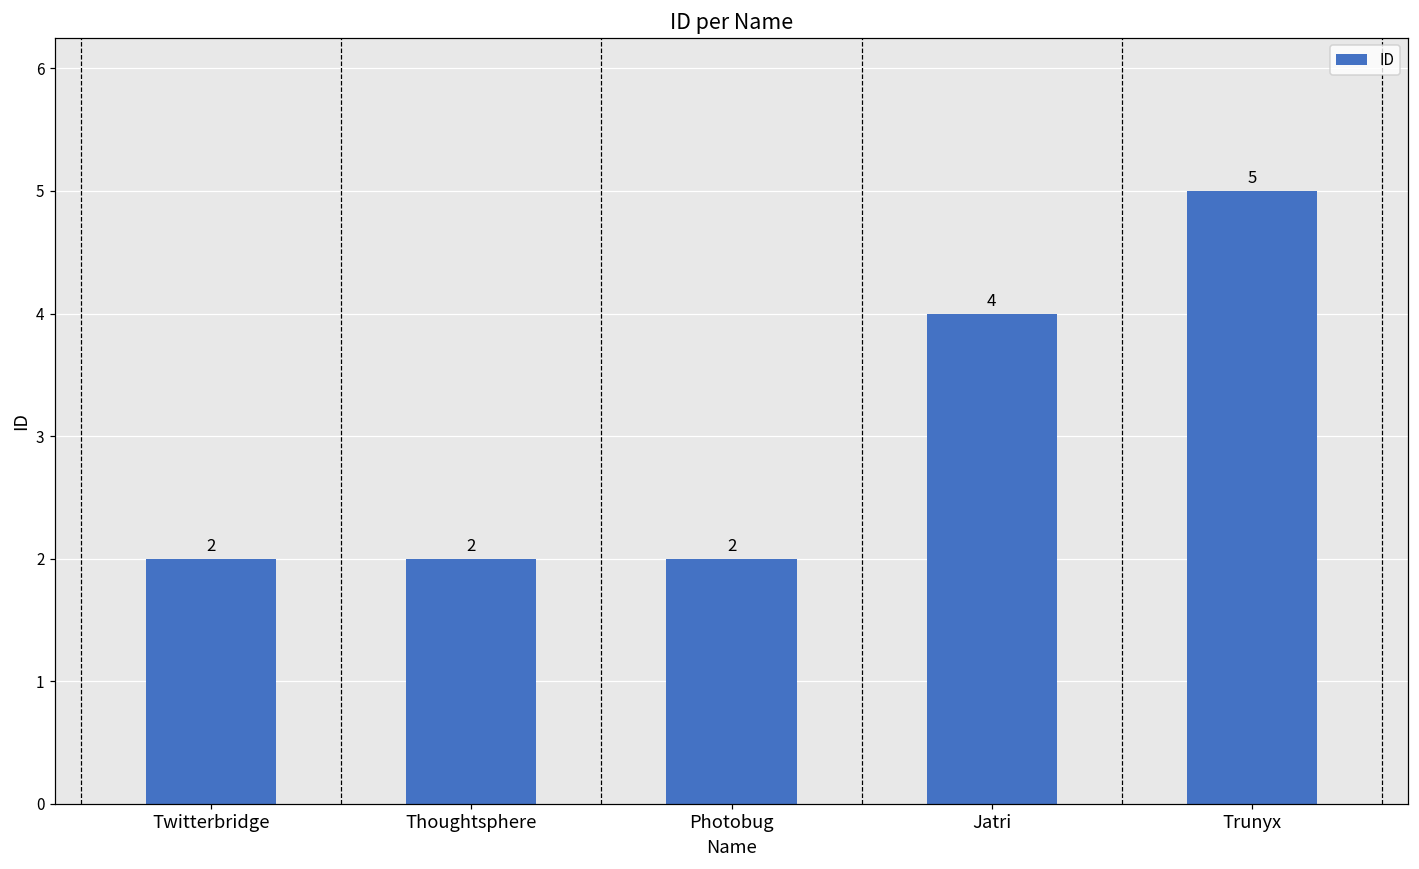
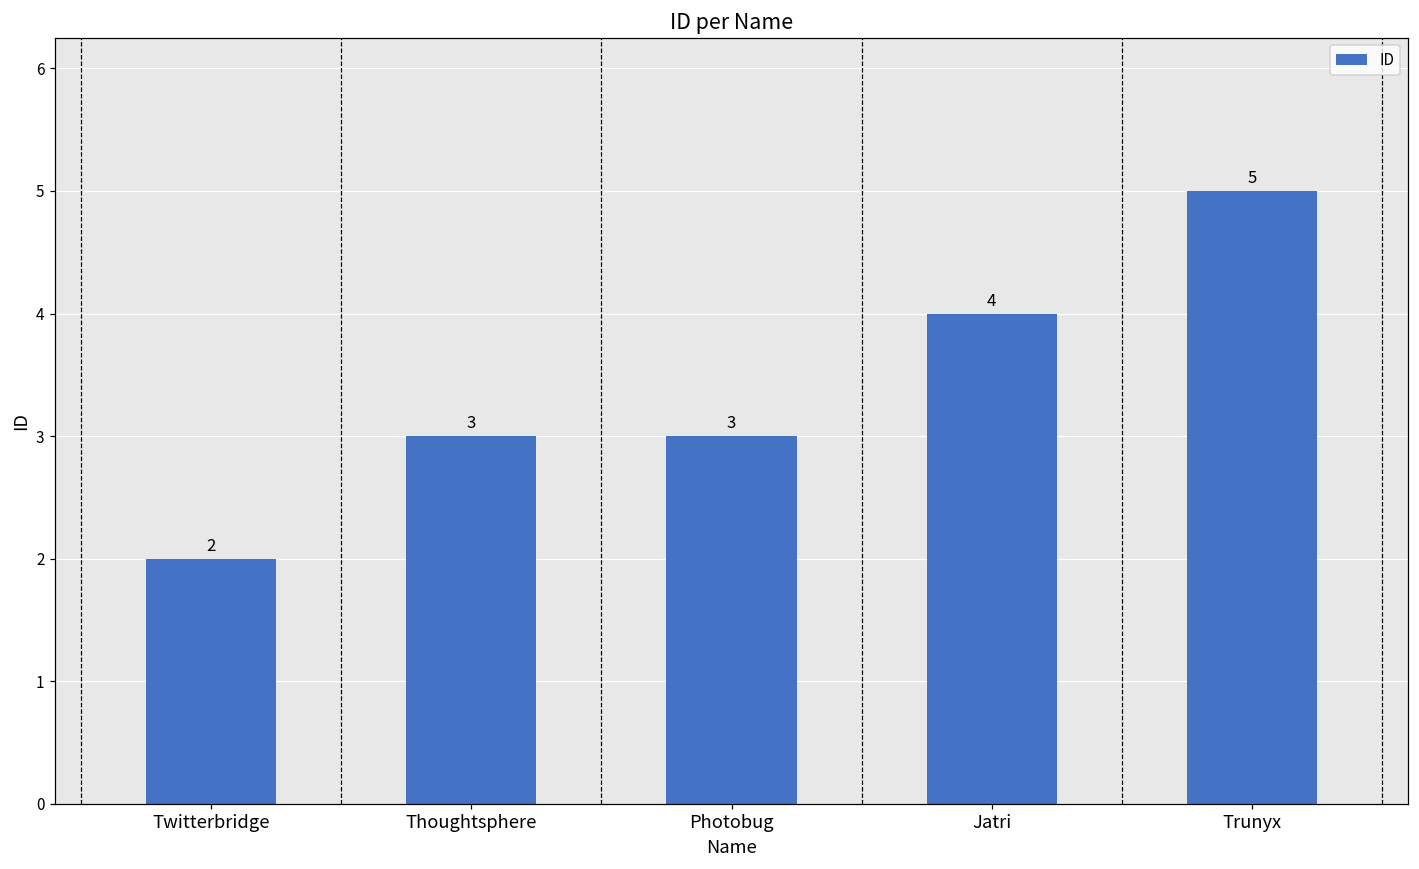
Thoughtsphere: 2 -> 3
Photobug: 2 -> 3
